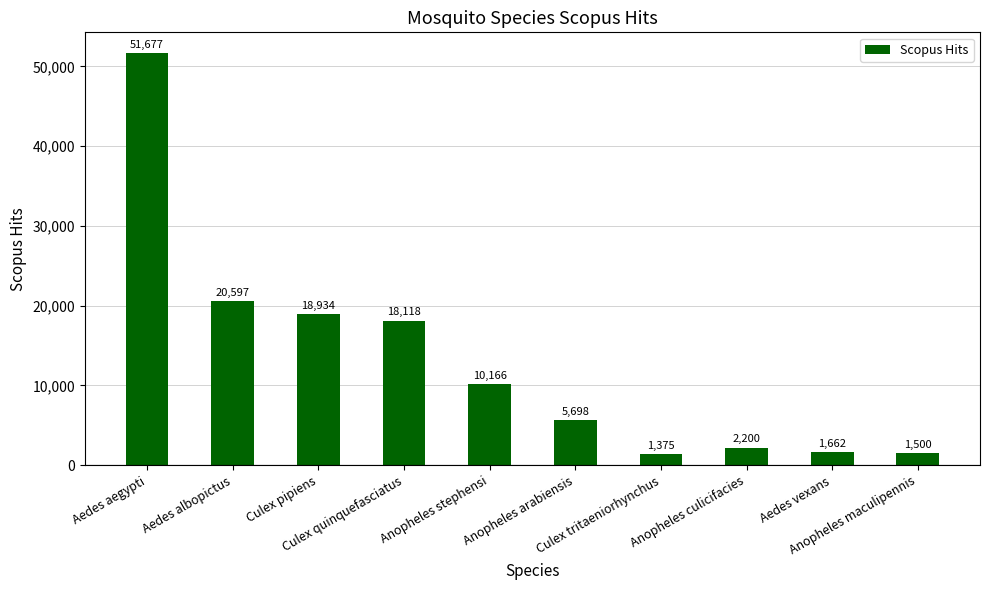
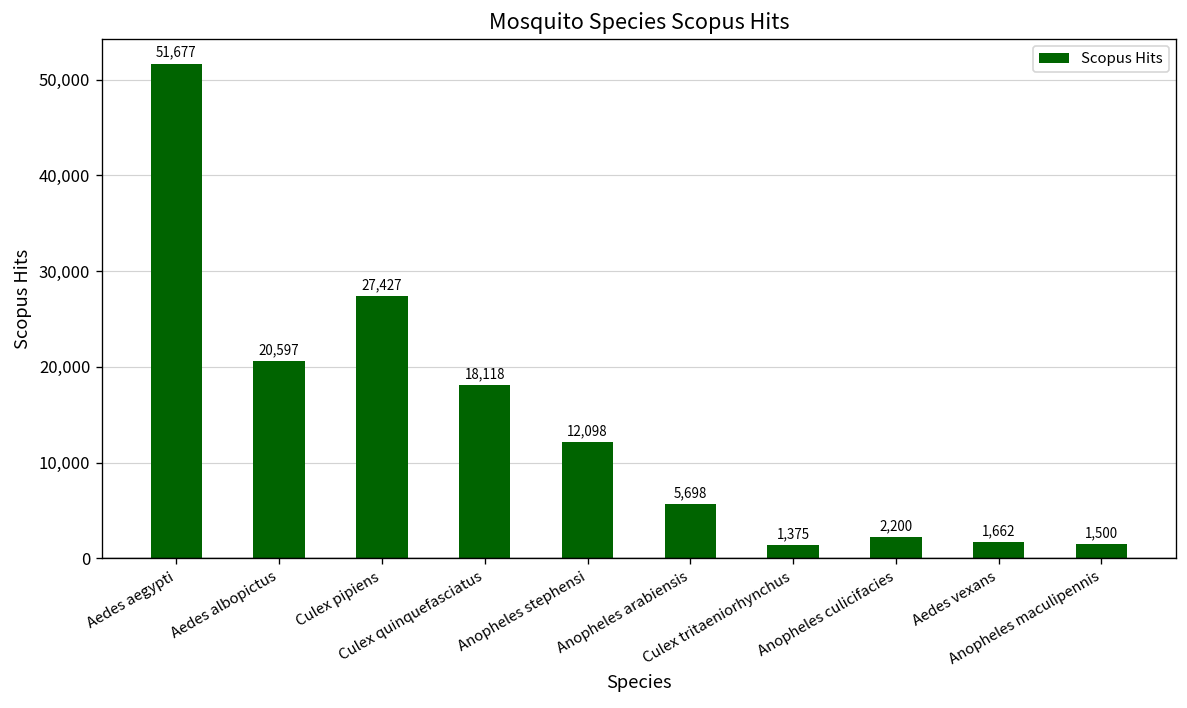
Culex pipiens: 18,934 -> 27,427
Anopheles stephensi: 10,166 -> 12,098
